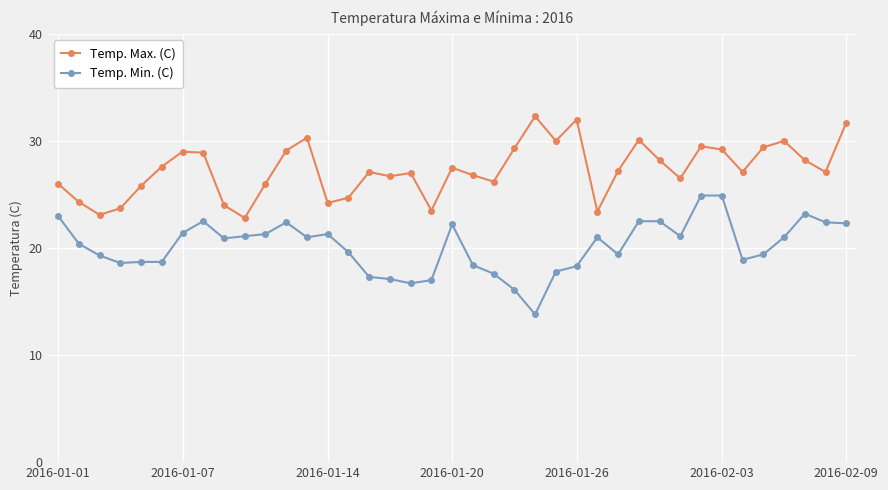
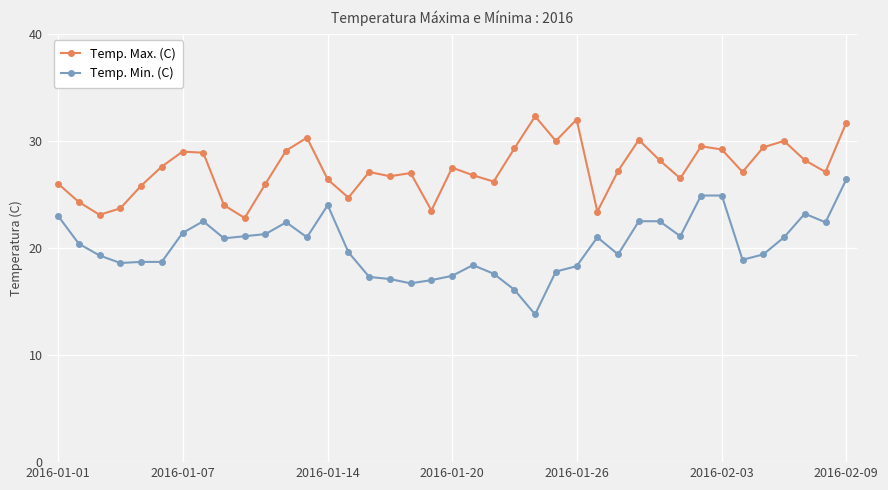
Temp. Max. (C), 2016-01-14: 24.2 -> 26.4
Temp. Min. (C), 2016-01-14: 21.3 -> 24.0
Temp. Min. (C), 2016-01-20: 22.2 -> 17.4
Temp. Min. (C), 2016-02-09: 22.3 -> 26.4
